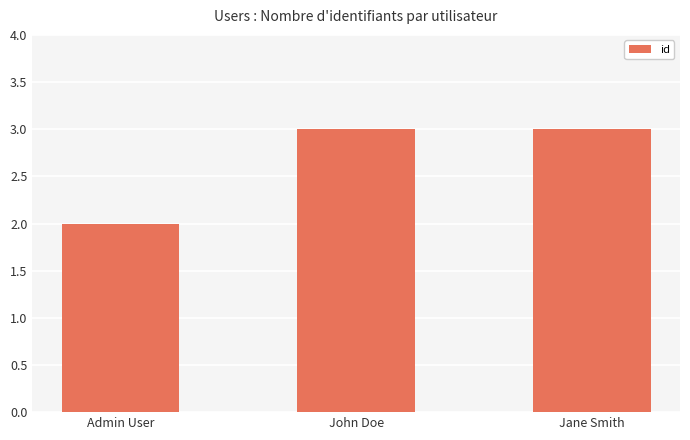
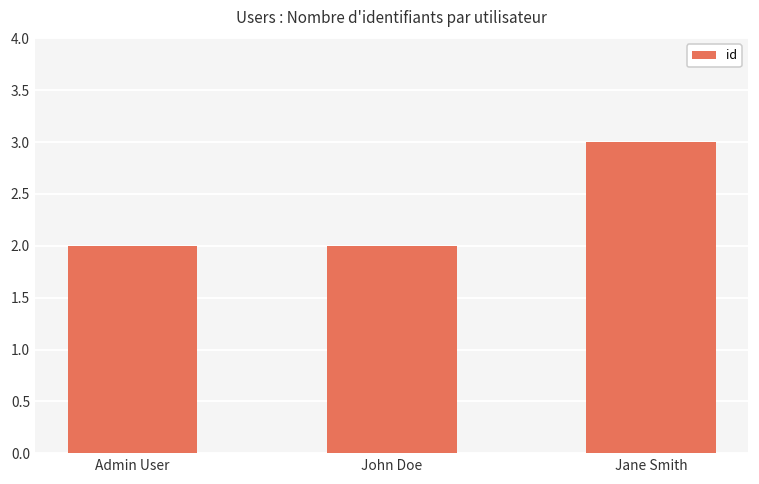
John Doe: 3 -> 2
